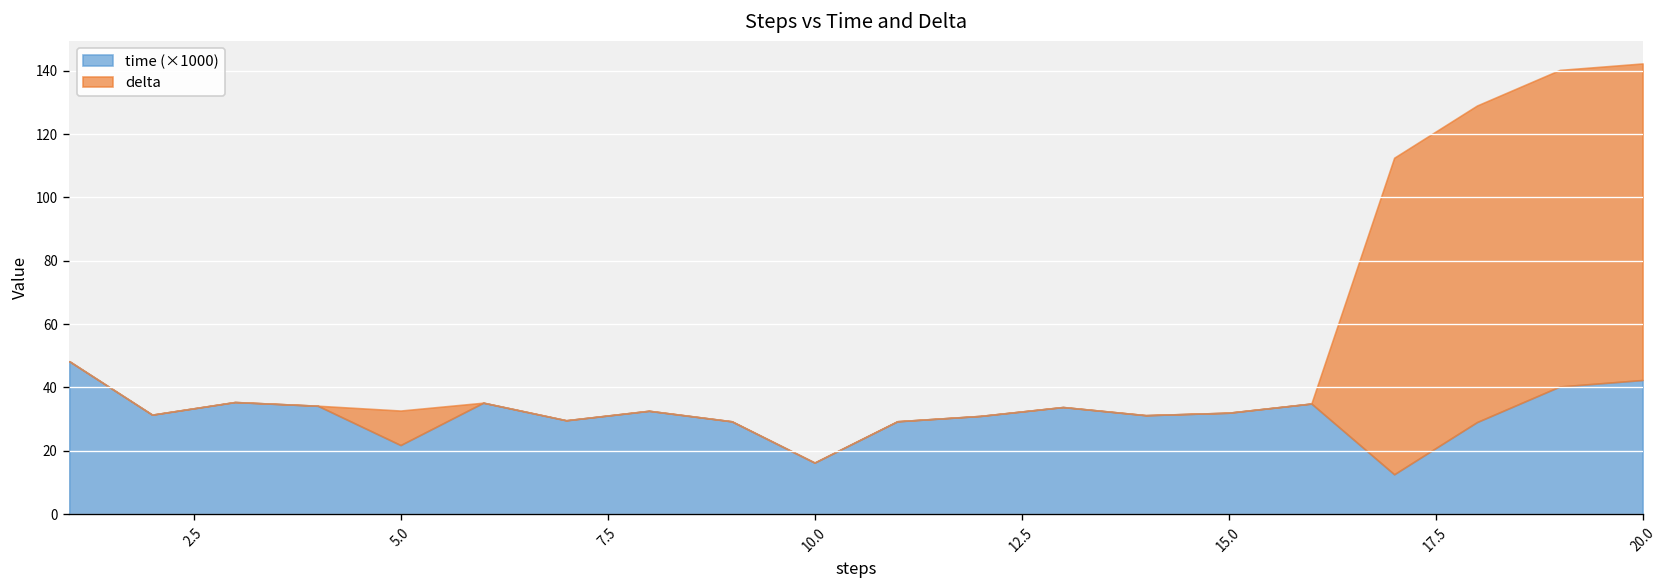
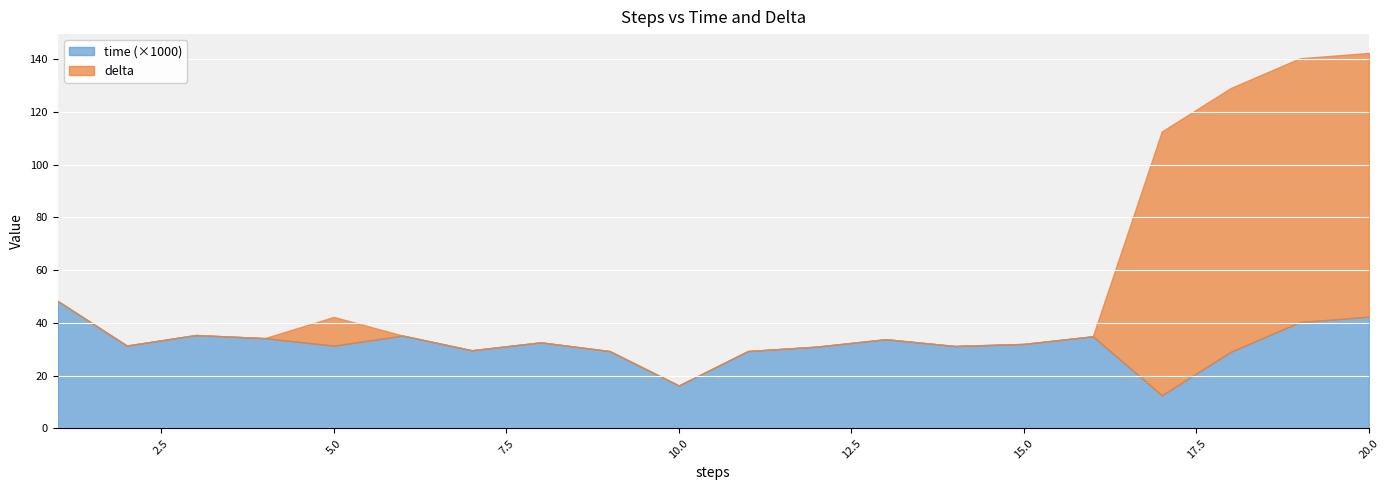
time (×1000), 5.0: 22 -> 31
